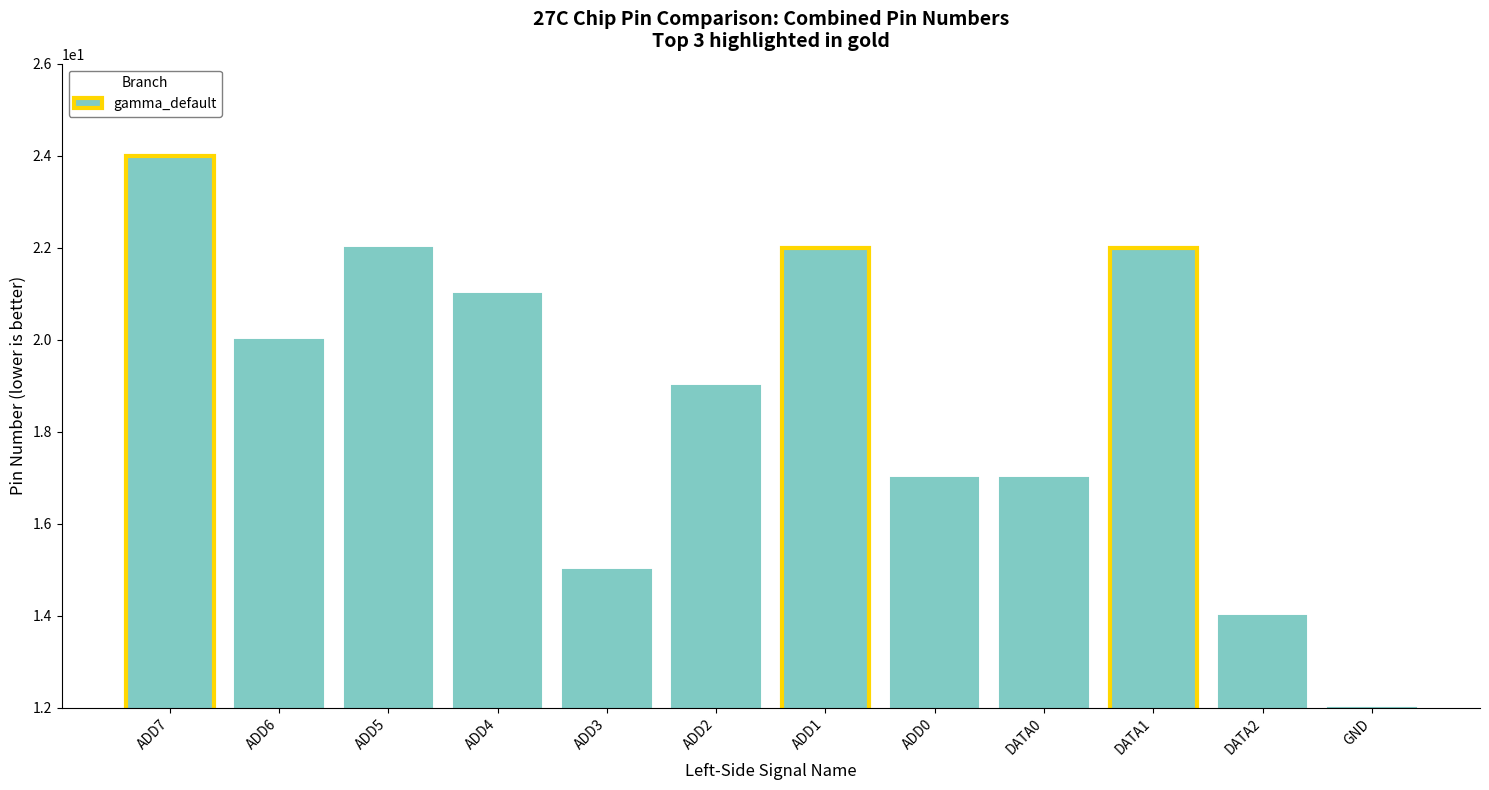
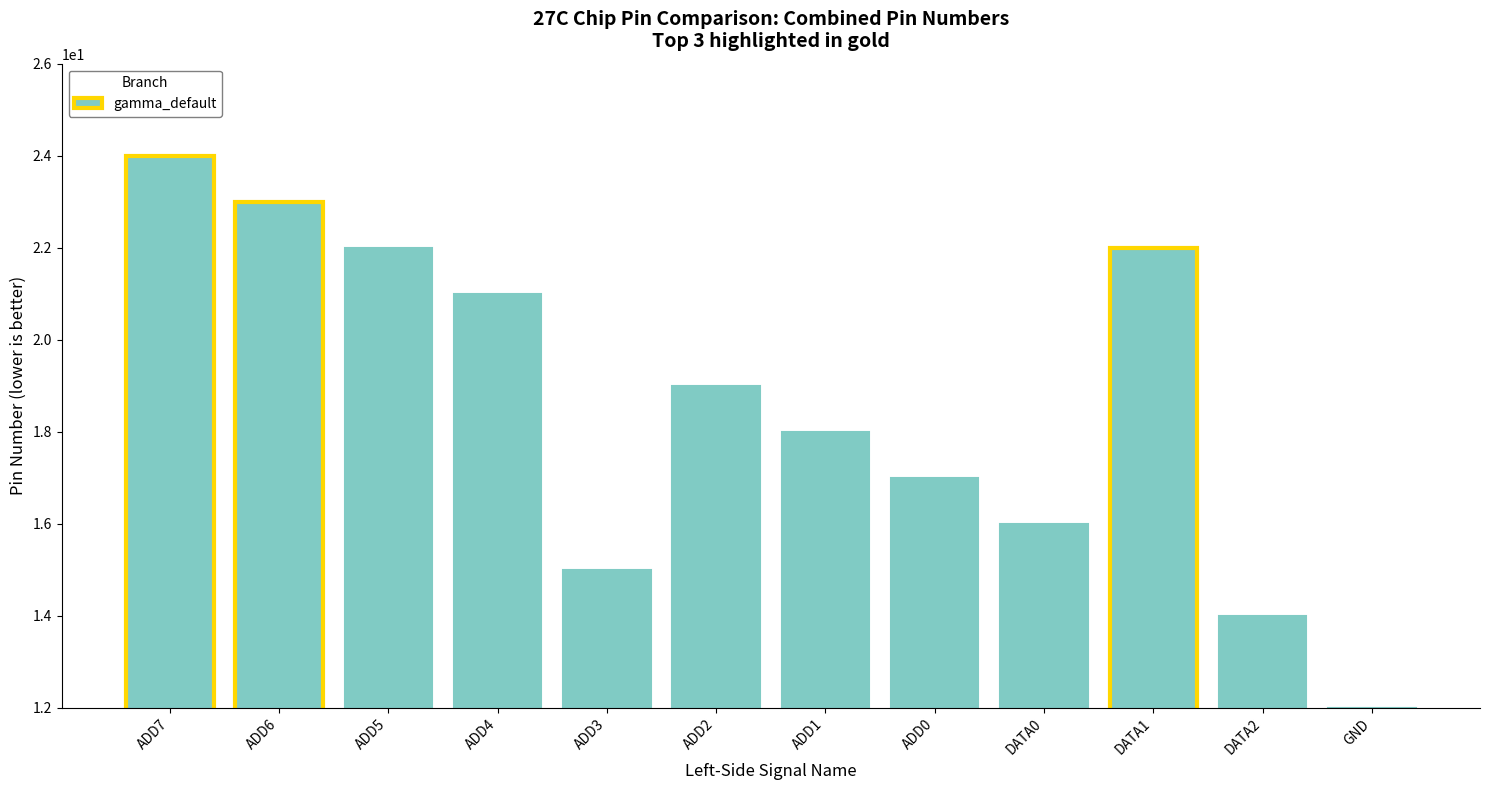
ADD6: 20 -> 23
ADD1: 22 -> 18
DATA0: 17 -> 16
